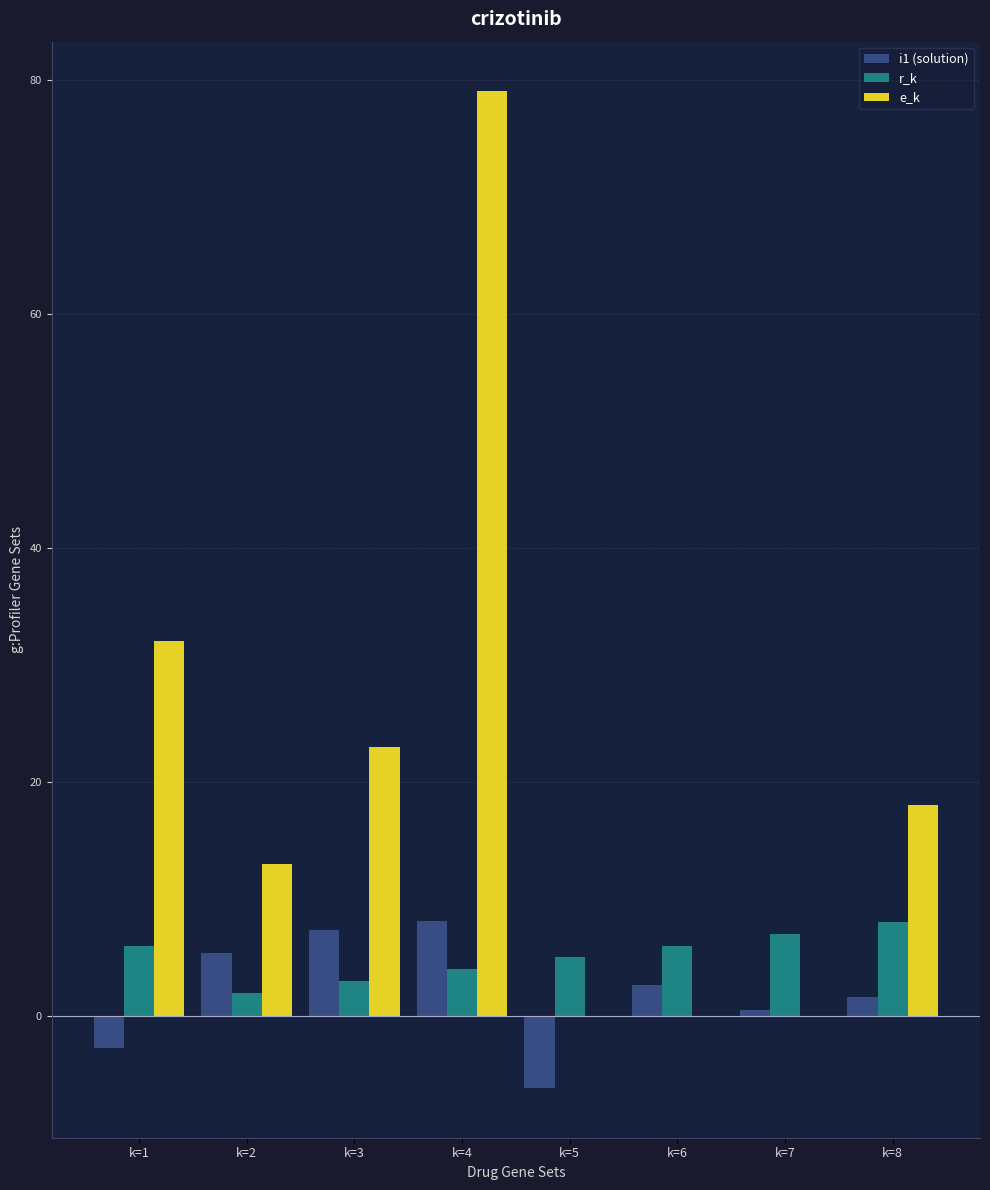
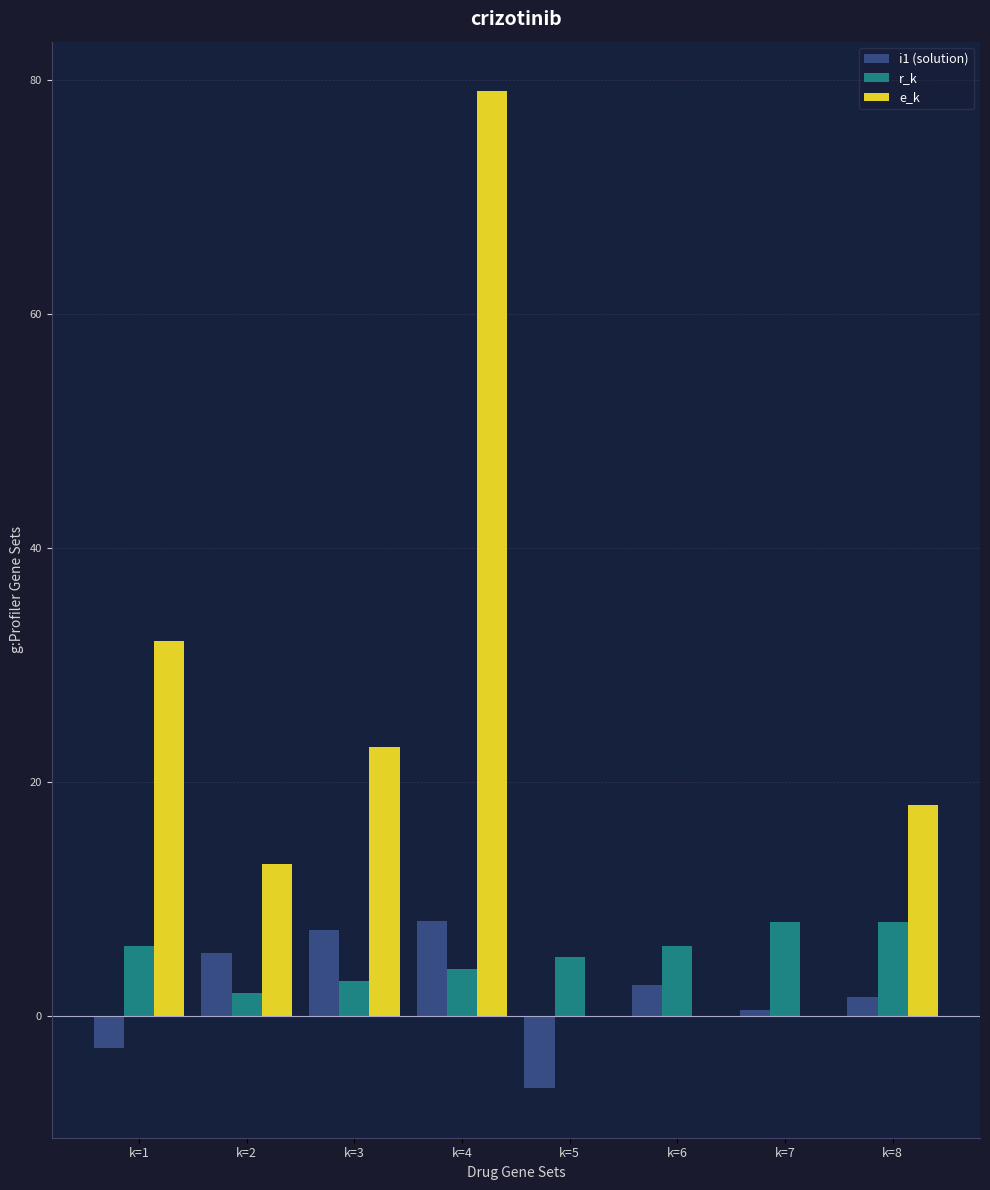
r_k, k=7: 7 -> 8
